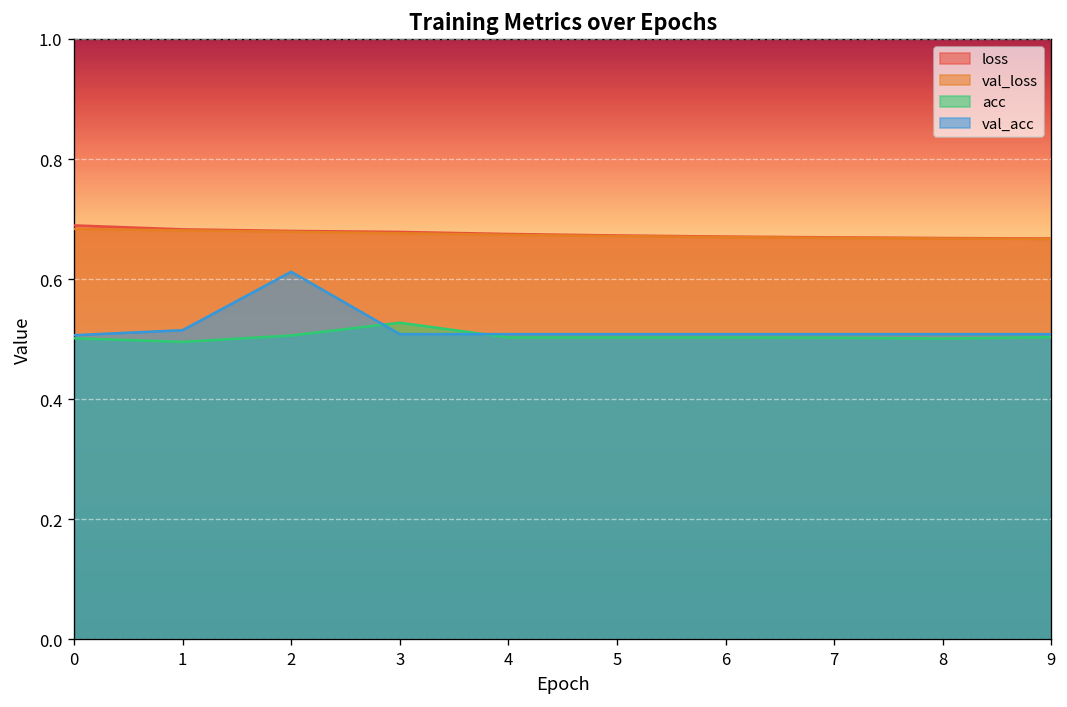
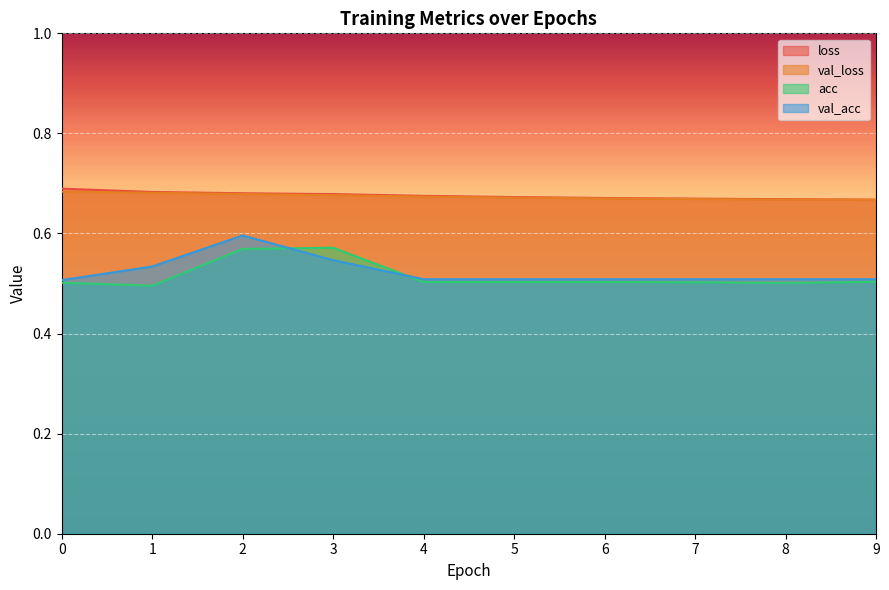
val_acc, 1: 0.52 -> 0.53
acc, 2: 0.51 -> 0.57
val_acc, 2: 0.61 -> 0.60
acc, 3: 0.53 -> 0.57
val_acc, 3: 0.51 -> 0.55
